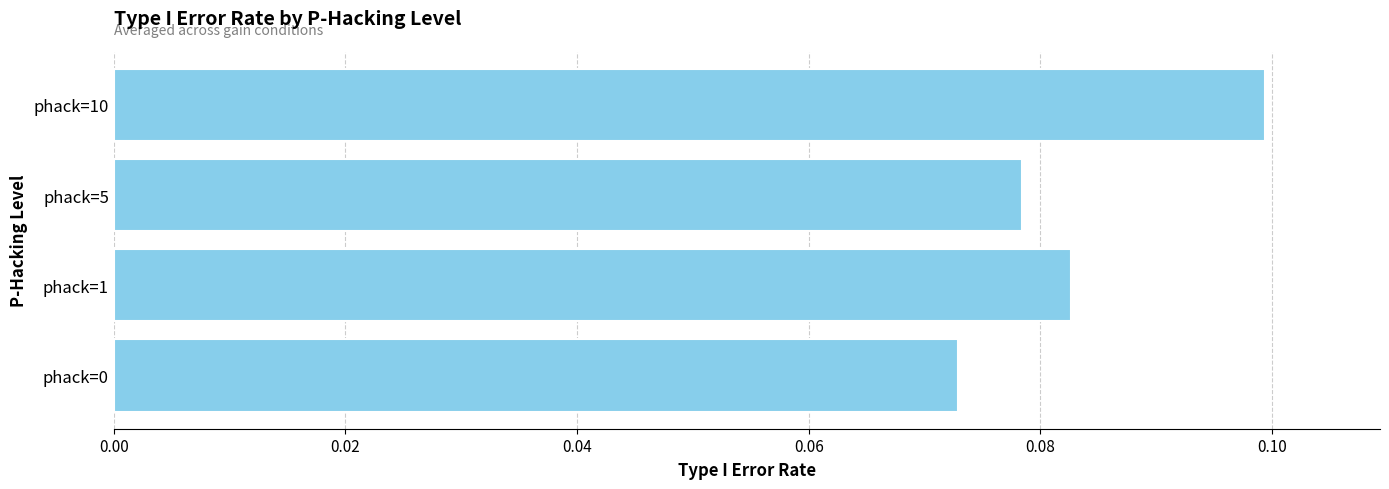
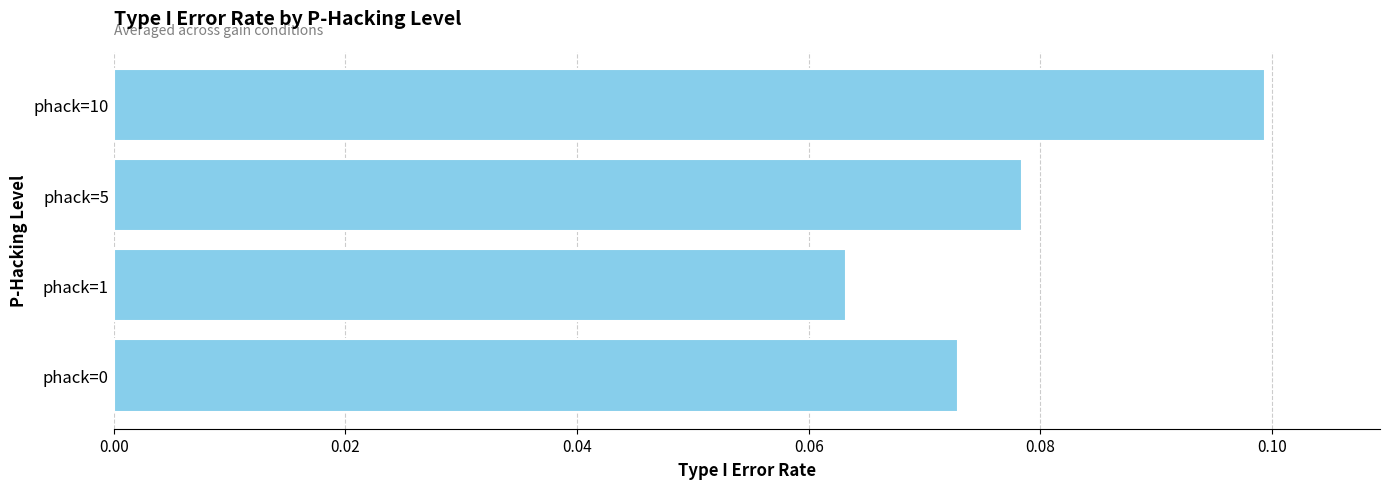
phack=1: 0.0827 -> 0.0632
